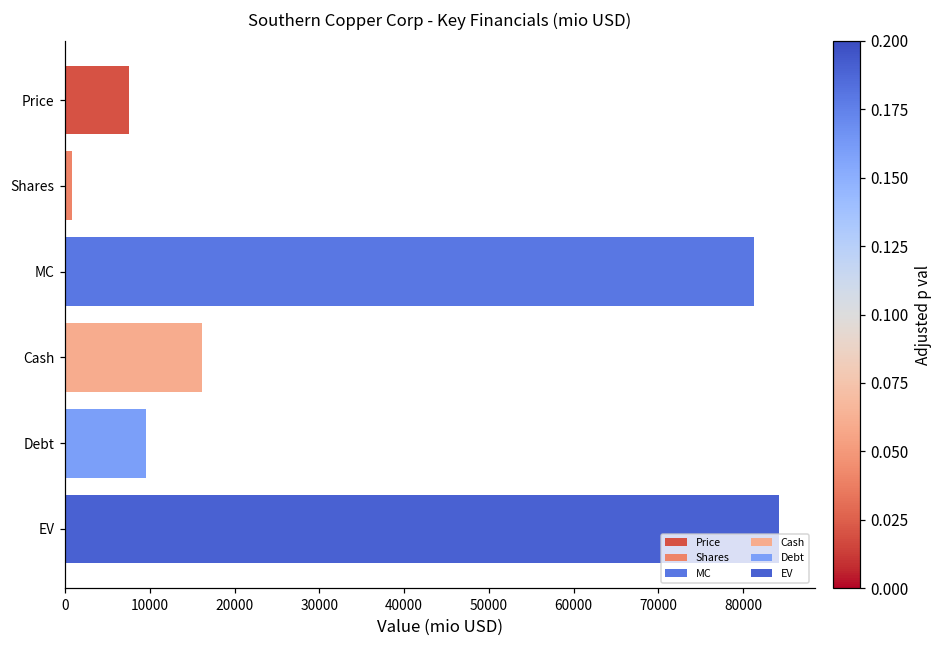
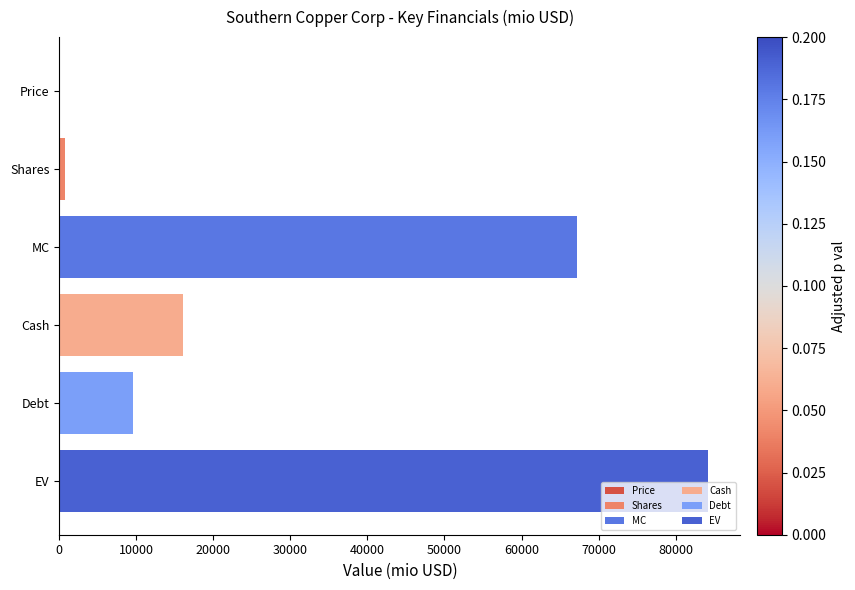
Price: 8000 -> 0
MC: 81000 -> 67000
